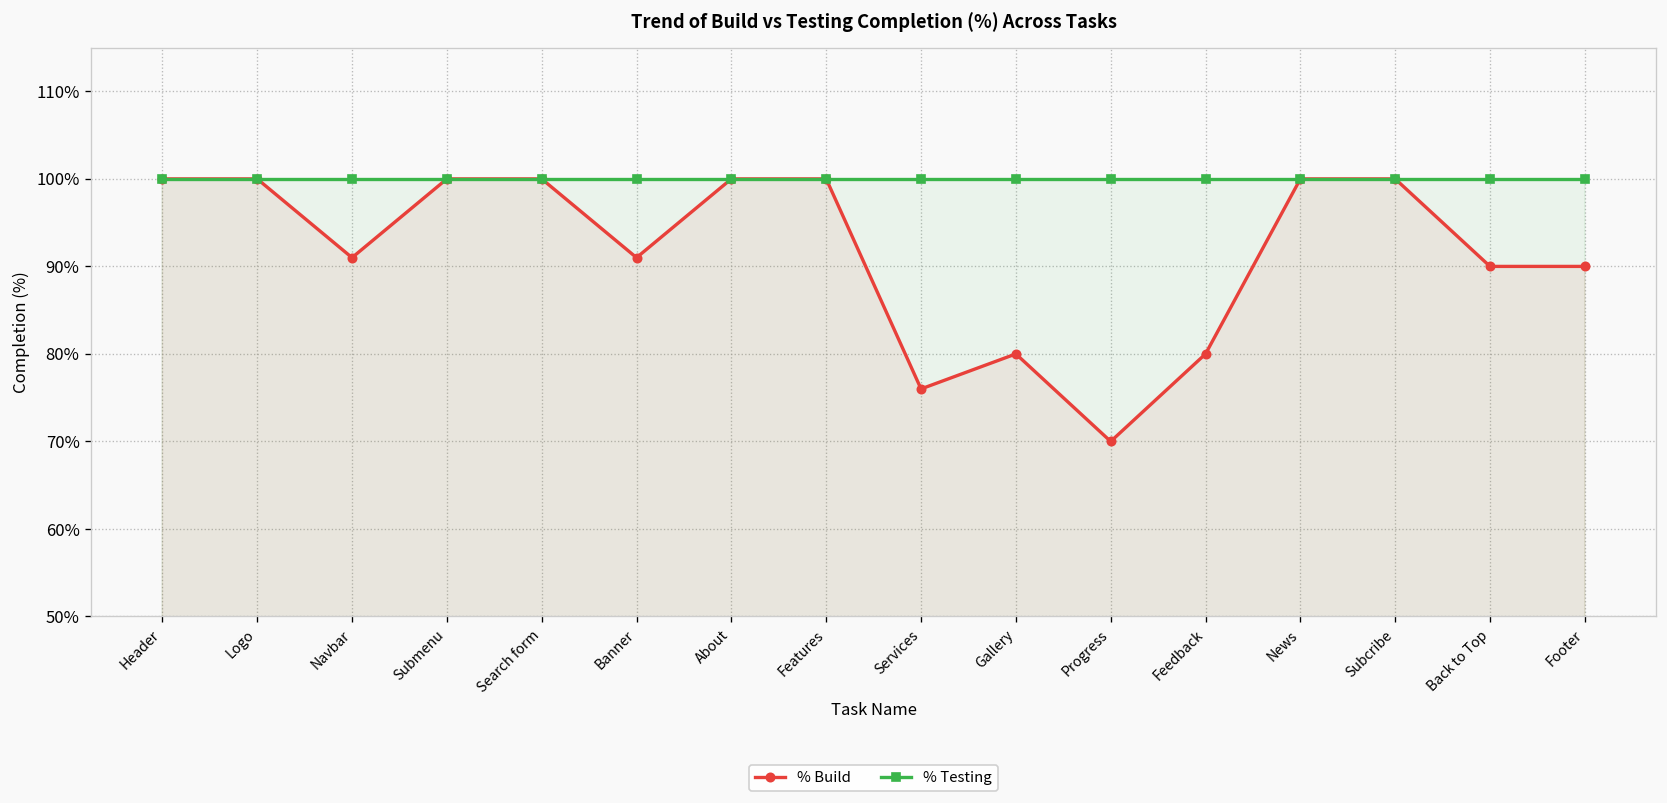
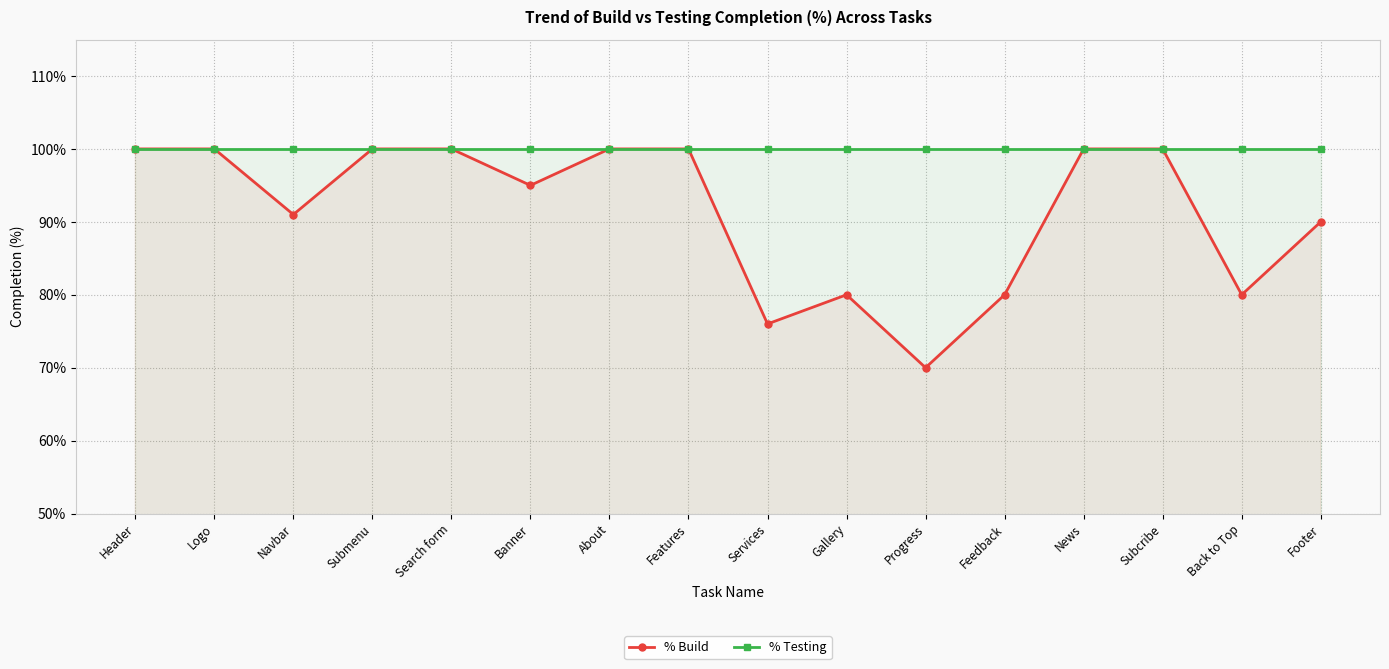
% Build, Banner: 91% -> 95%
% Build, Back to Top: 90% -> 80%
